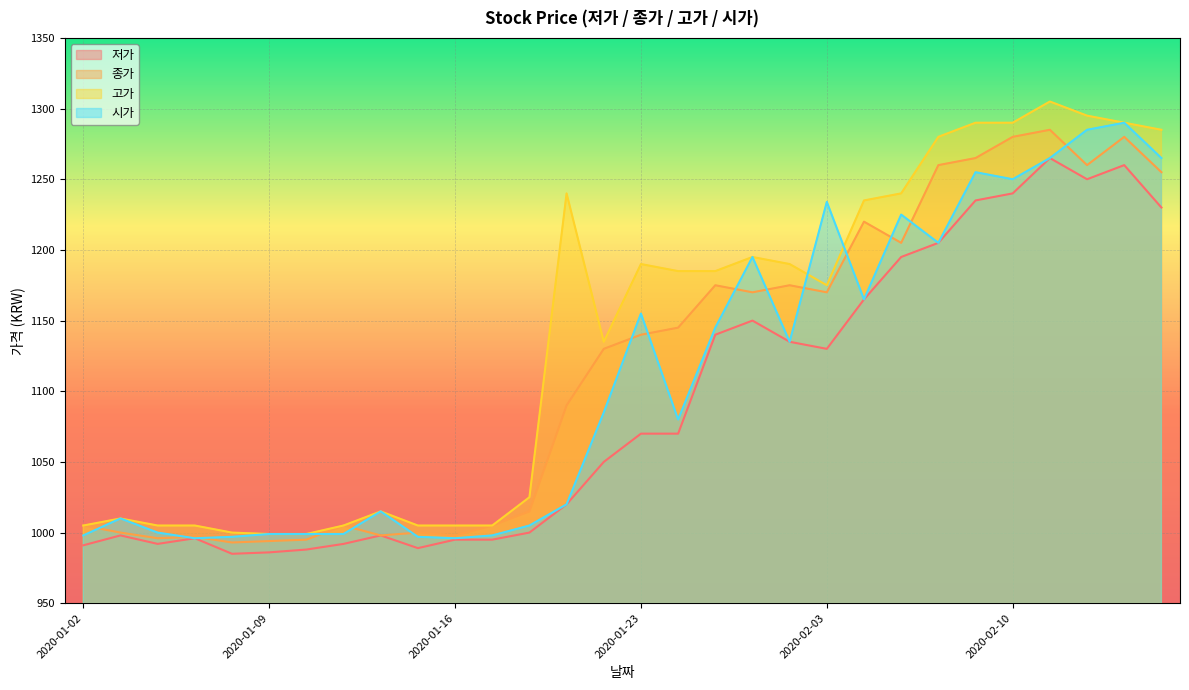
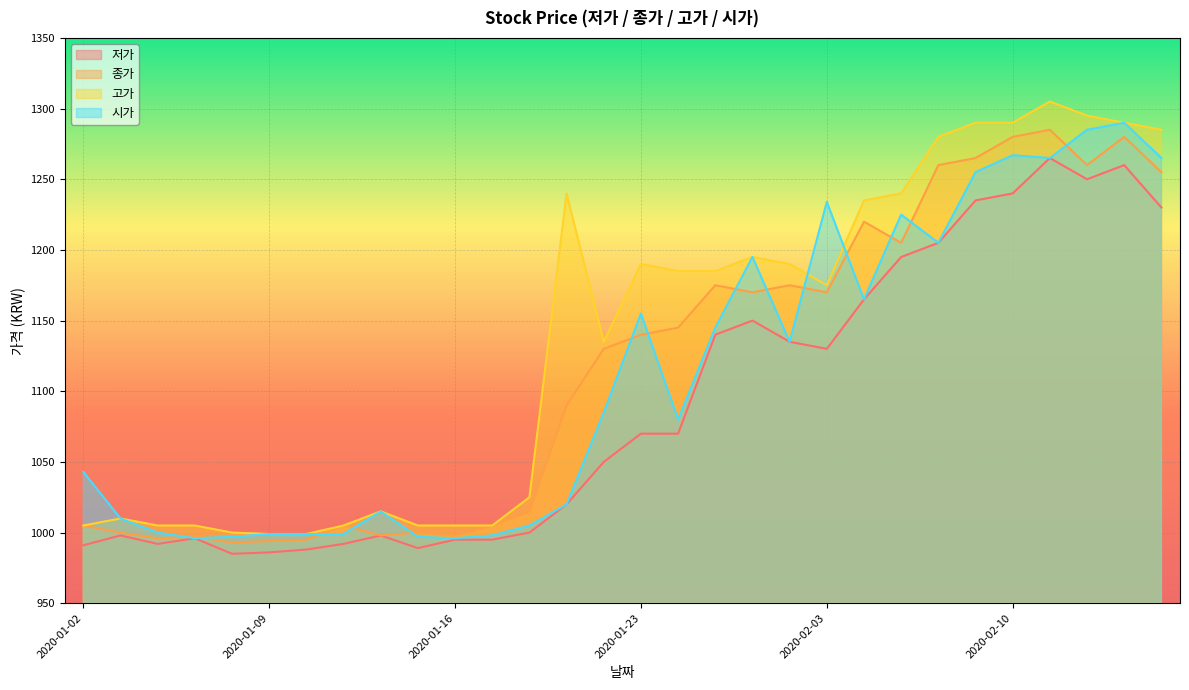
시가, 2020-01-02: 998 -> 1043
시가, 2020-02-10: 1250 -> 1267
